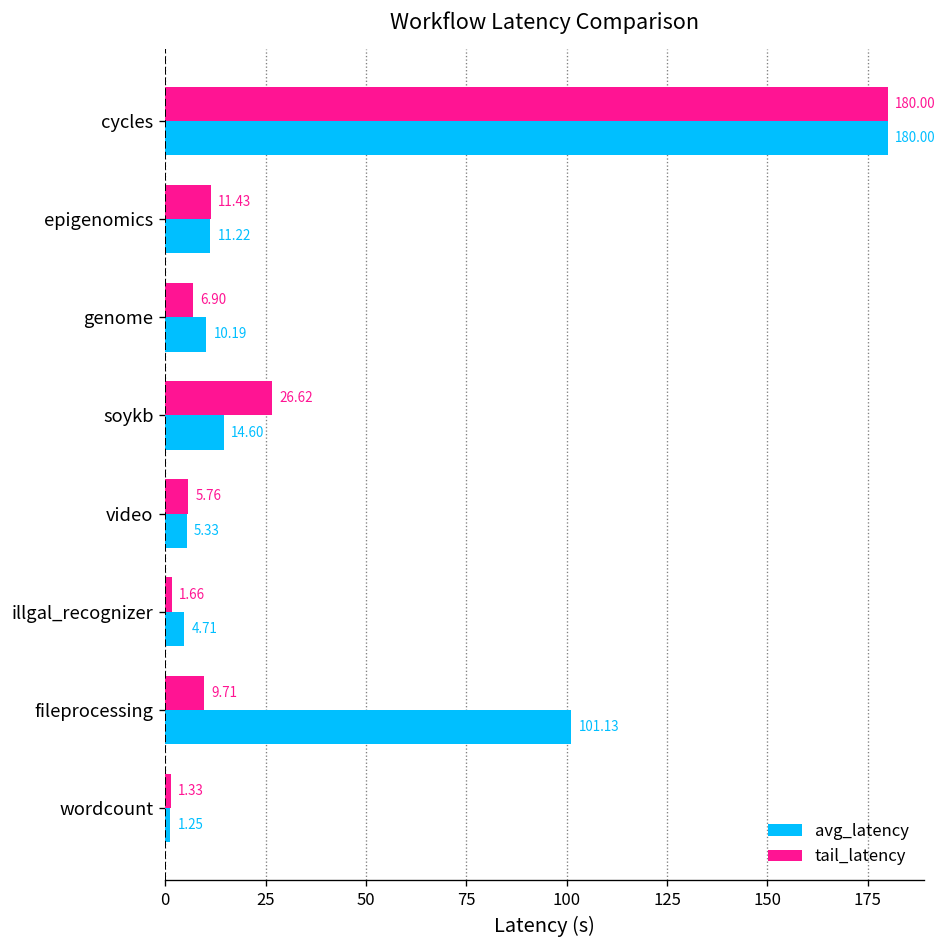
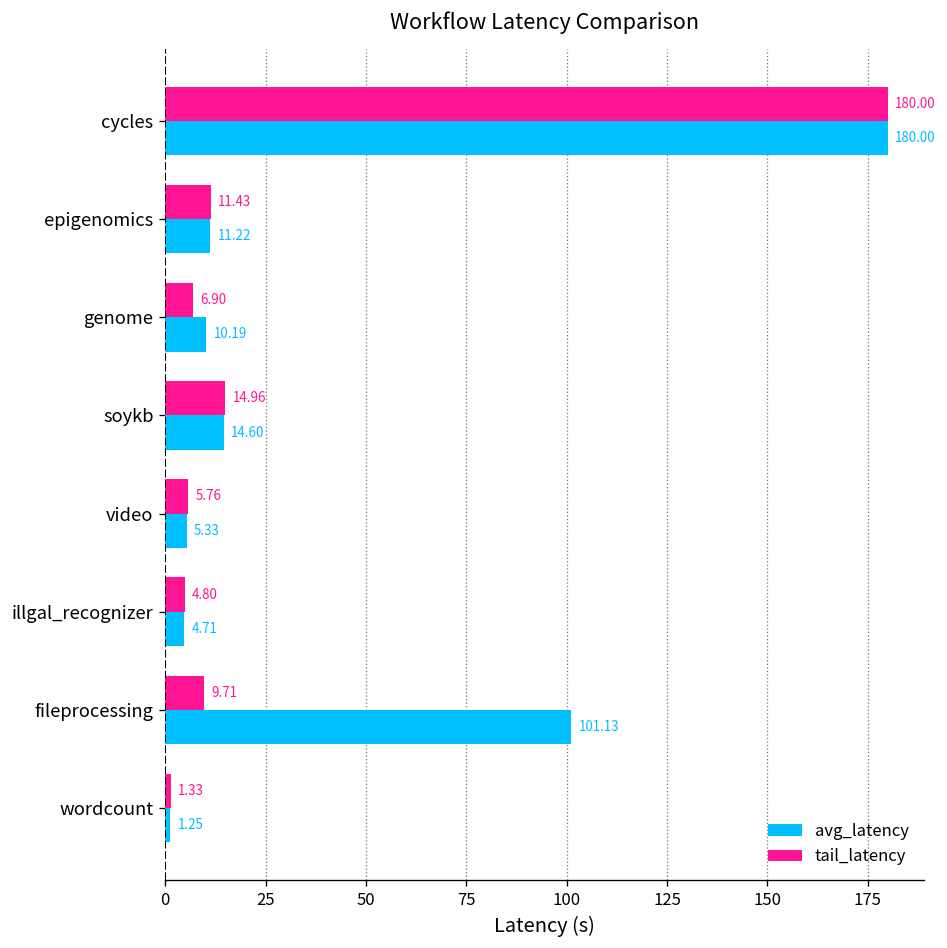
tail_latency, soykb: 26.62 -> 14.96
tail_latency, illgal_recognizer: 1.66 -> 4.80
